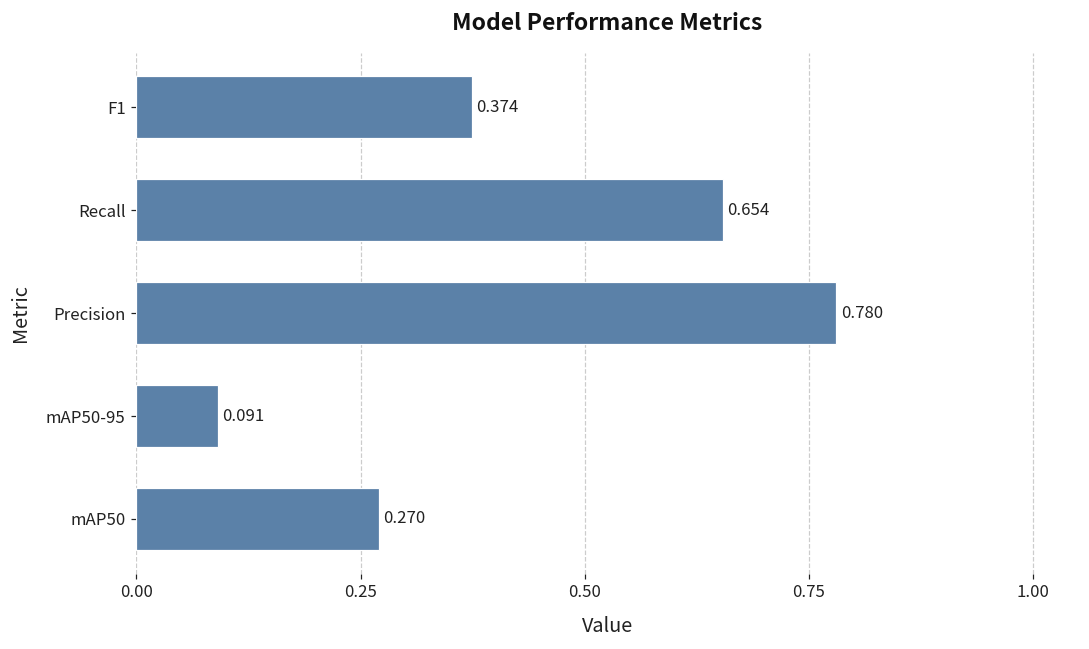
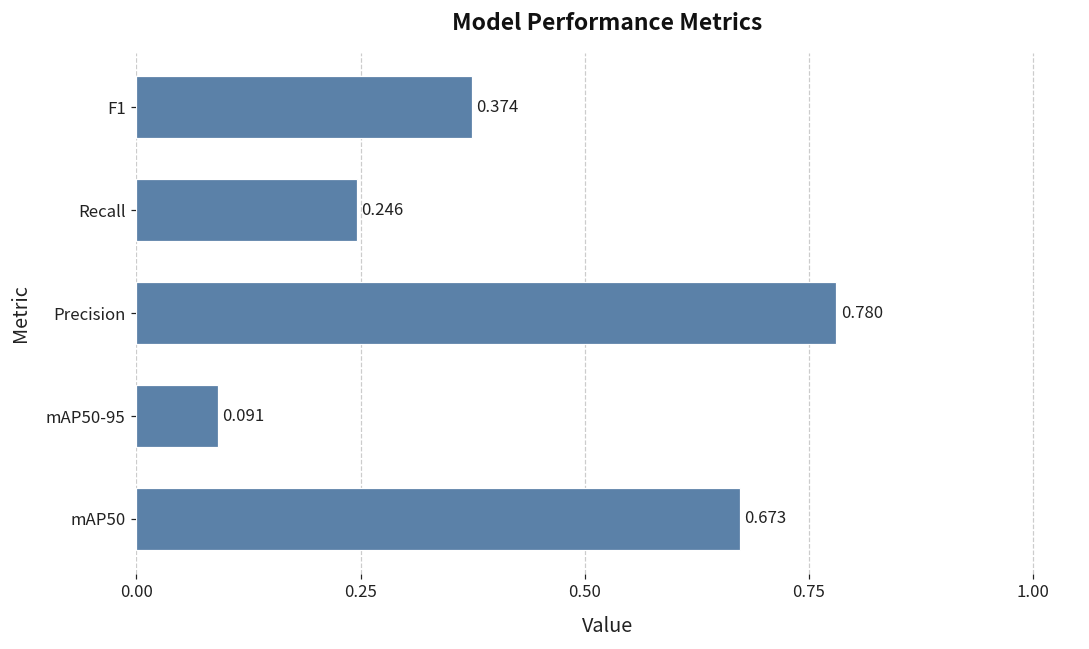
Recall: 0.654 -> 0.246
mAP50: 0.270 -> 0.673
